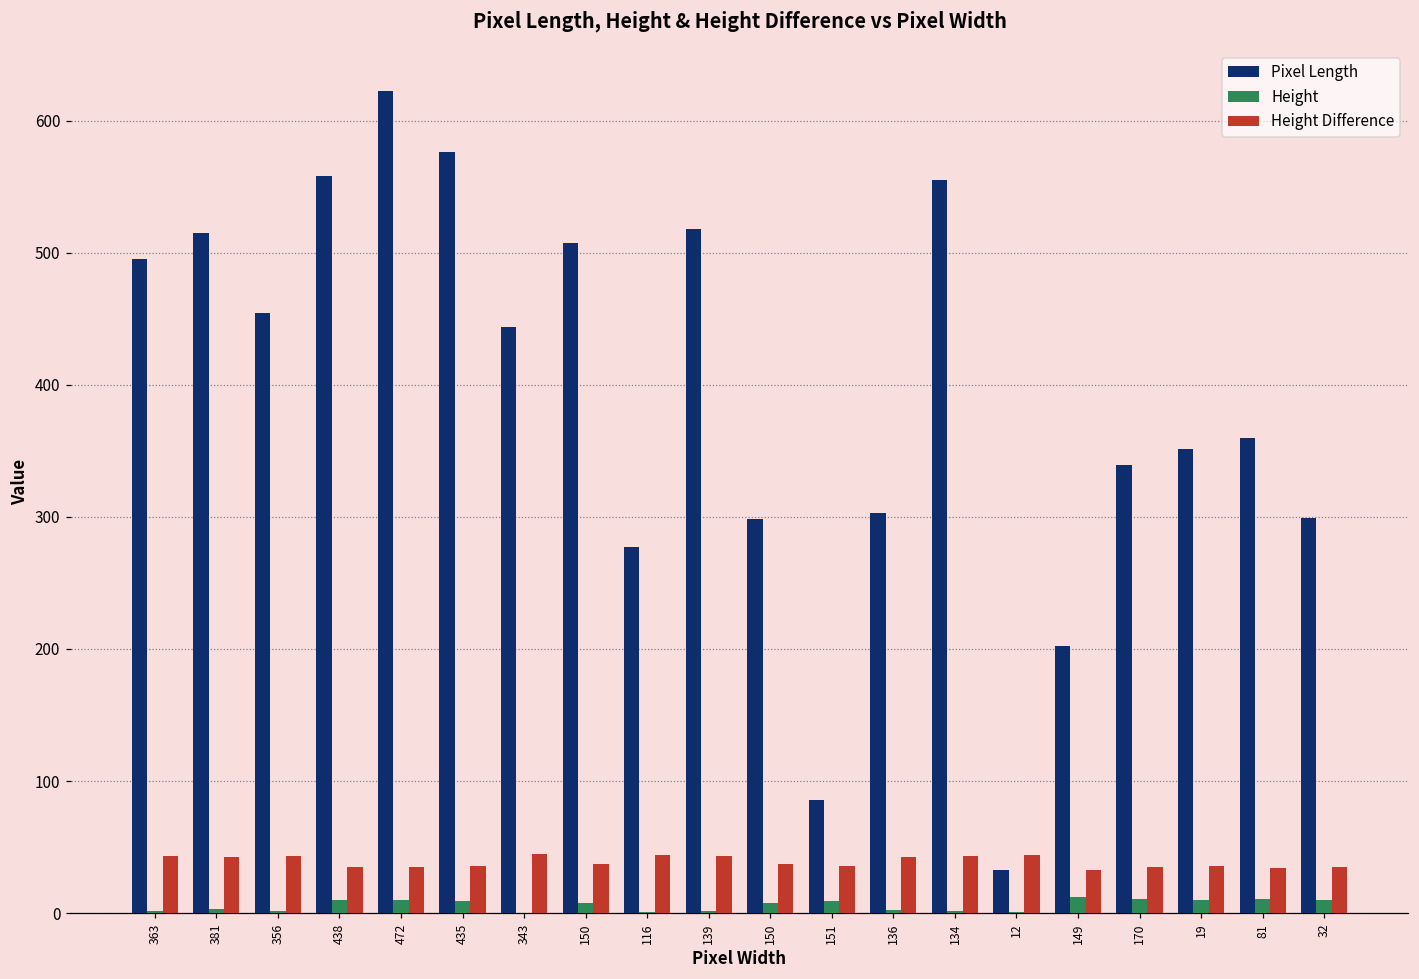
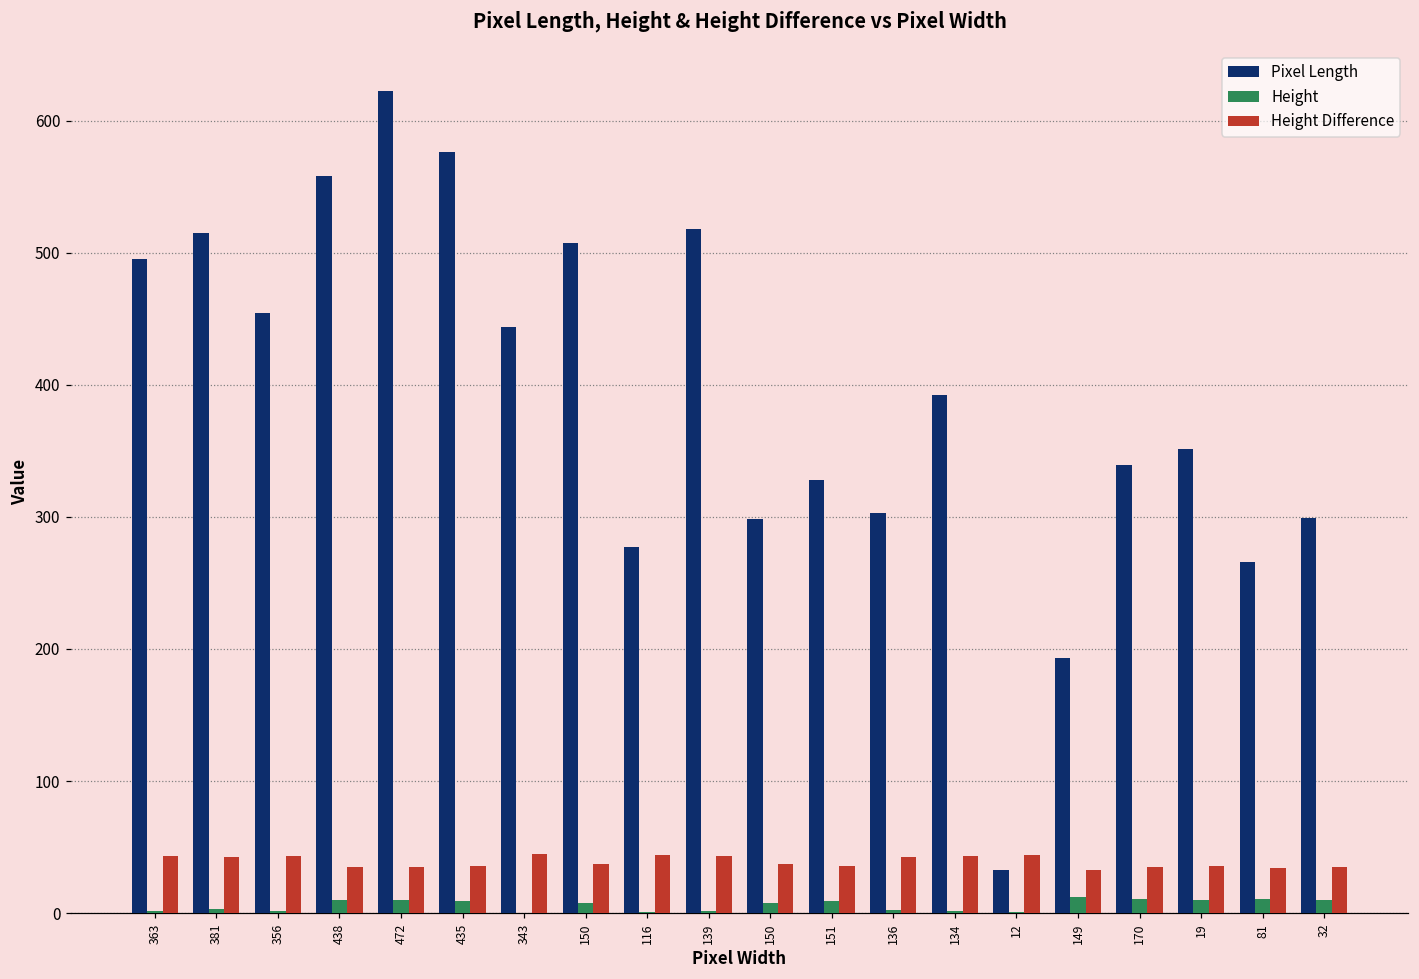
Pixel Length, 151: 86 -> 328
Pixel Length, 134: 555 -> 392
Pixel Length, 149: 202 -> 193
Pixel Length, 81: 360 -> 266
